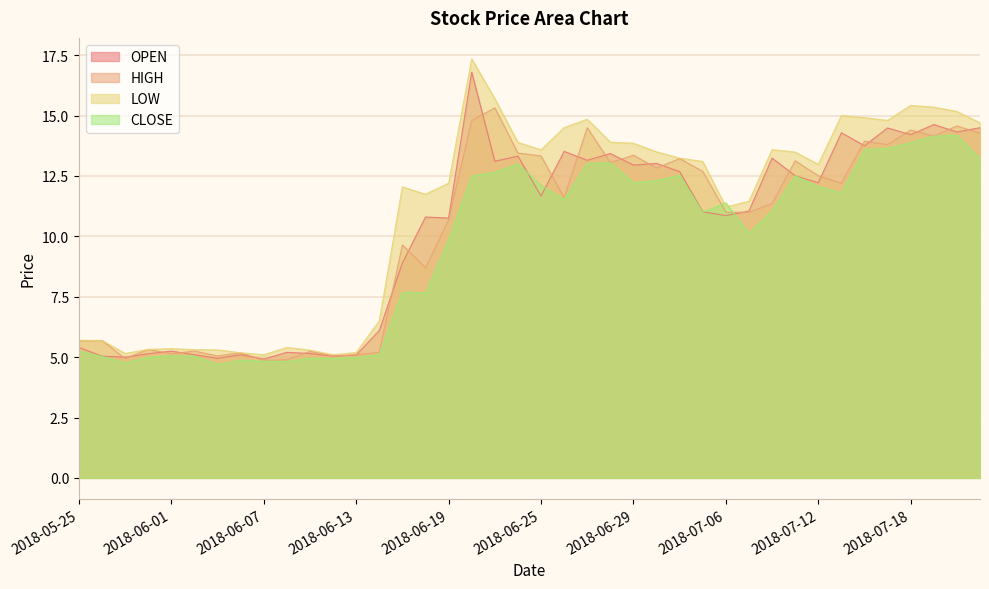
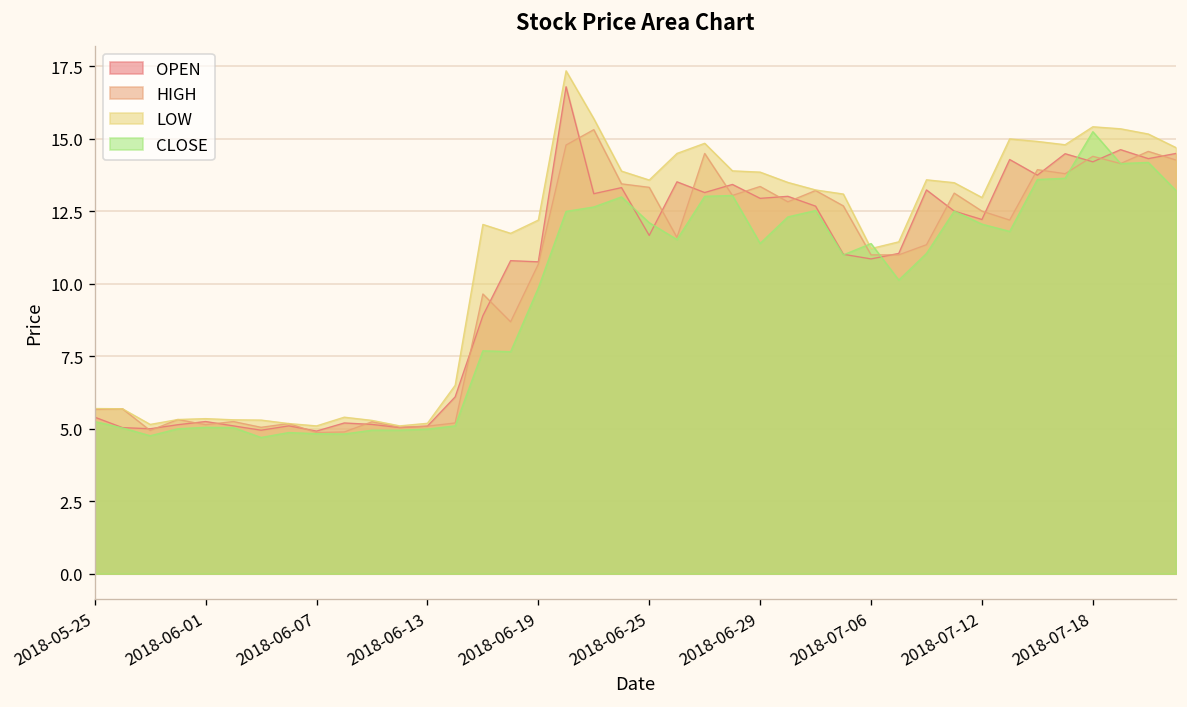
CLOSE, 2018-06-29: 12.2 -> 11.4
CLOSE, 2018-07-18: 13.9 -> 15.3
